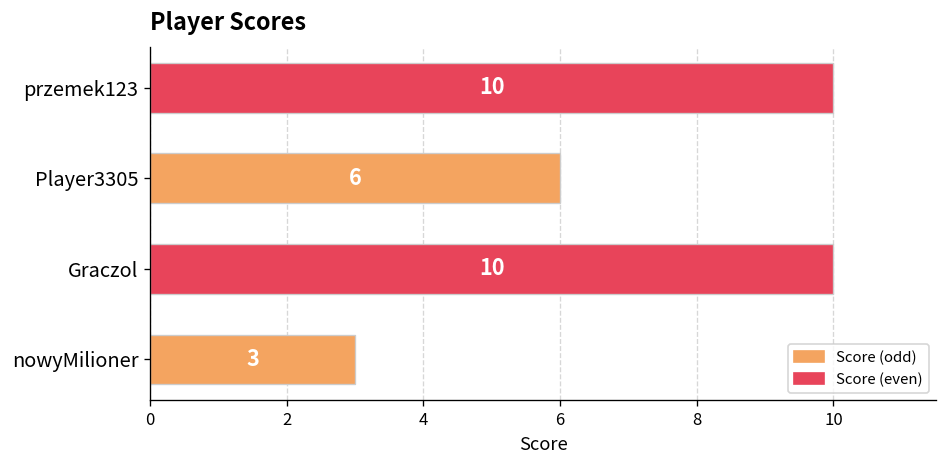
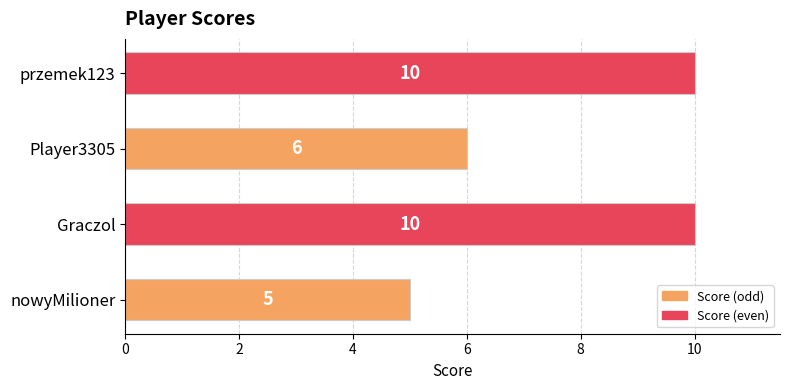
nowyMilioner: 3 -> 5
